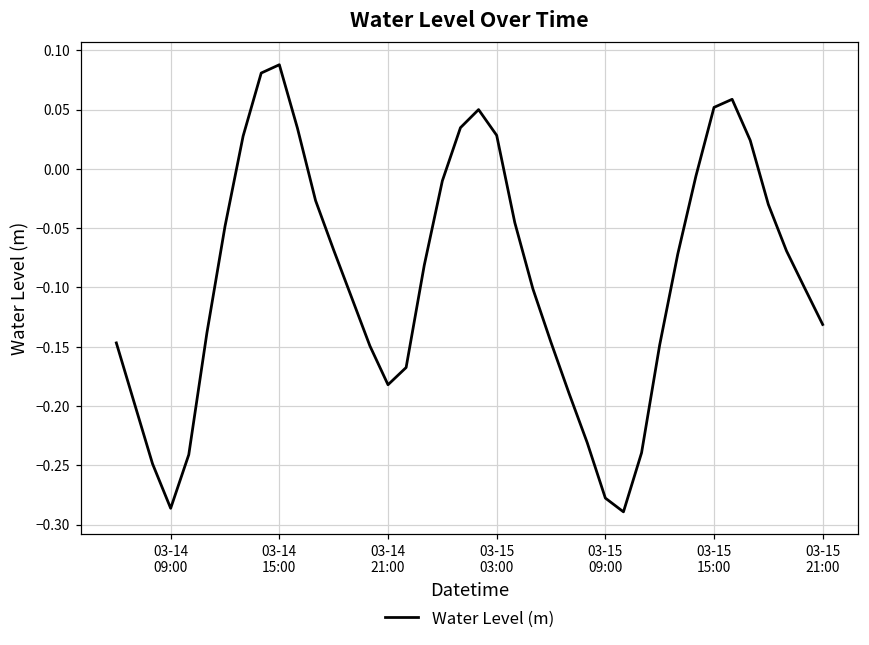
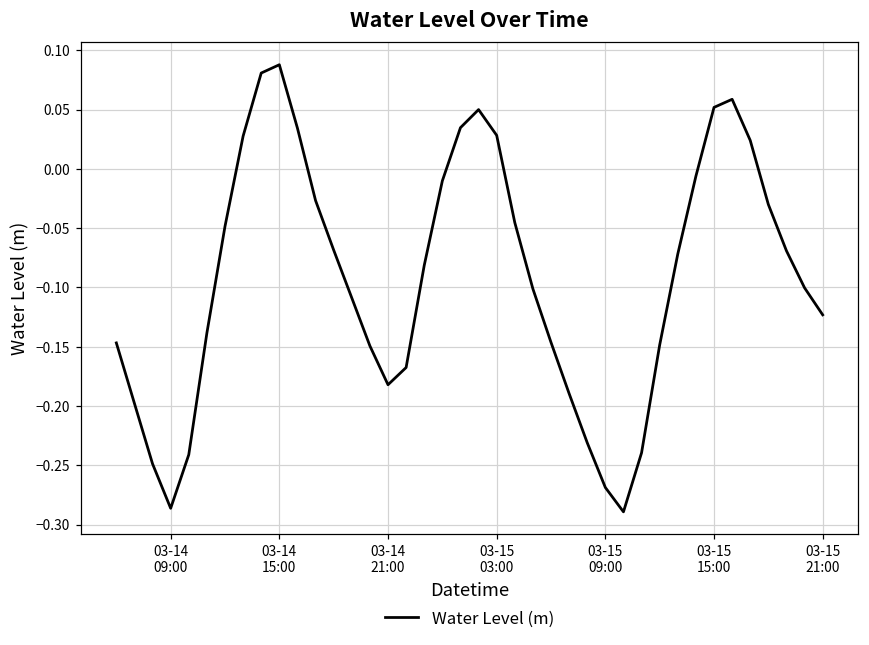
03-15 09:00: -0.278 -> -0.269
03-15 21:00: -0.131 -> -0.123
